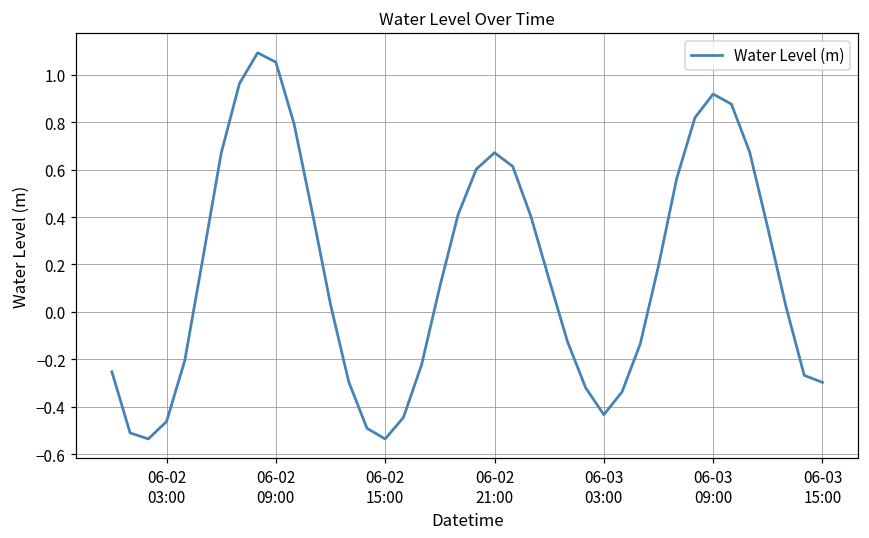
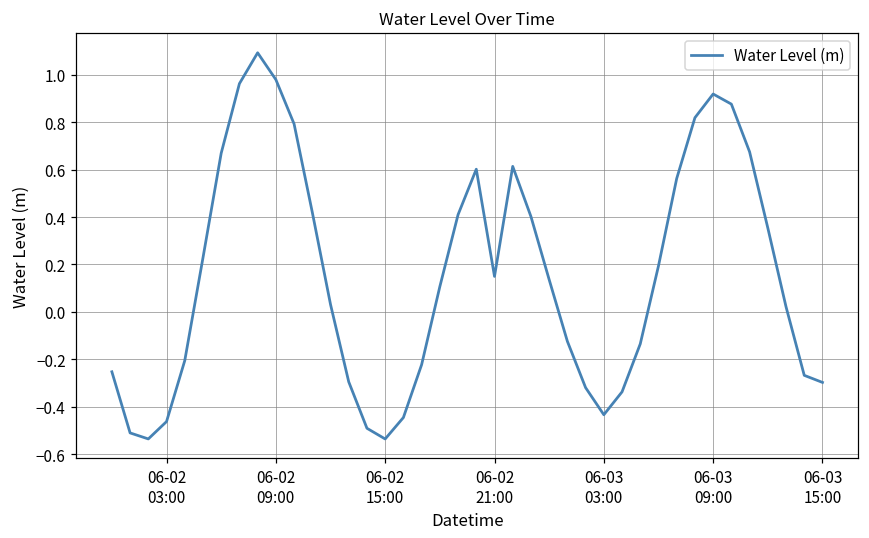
06-02 09:00: 1.05 -> 0.98
06-02 21:00: 0.67 -> 0.15
